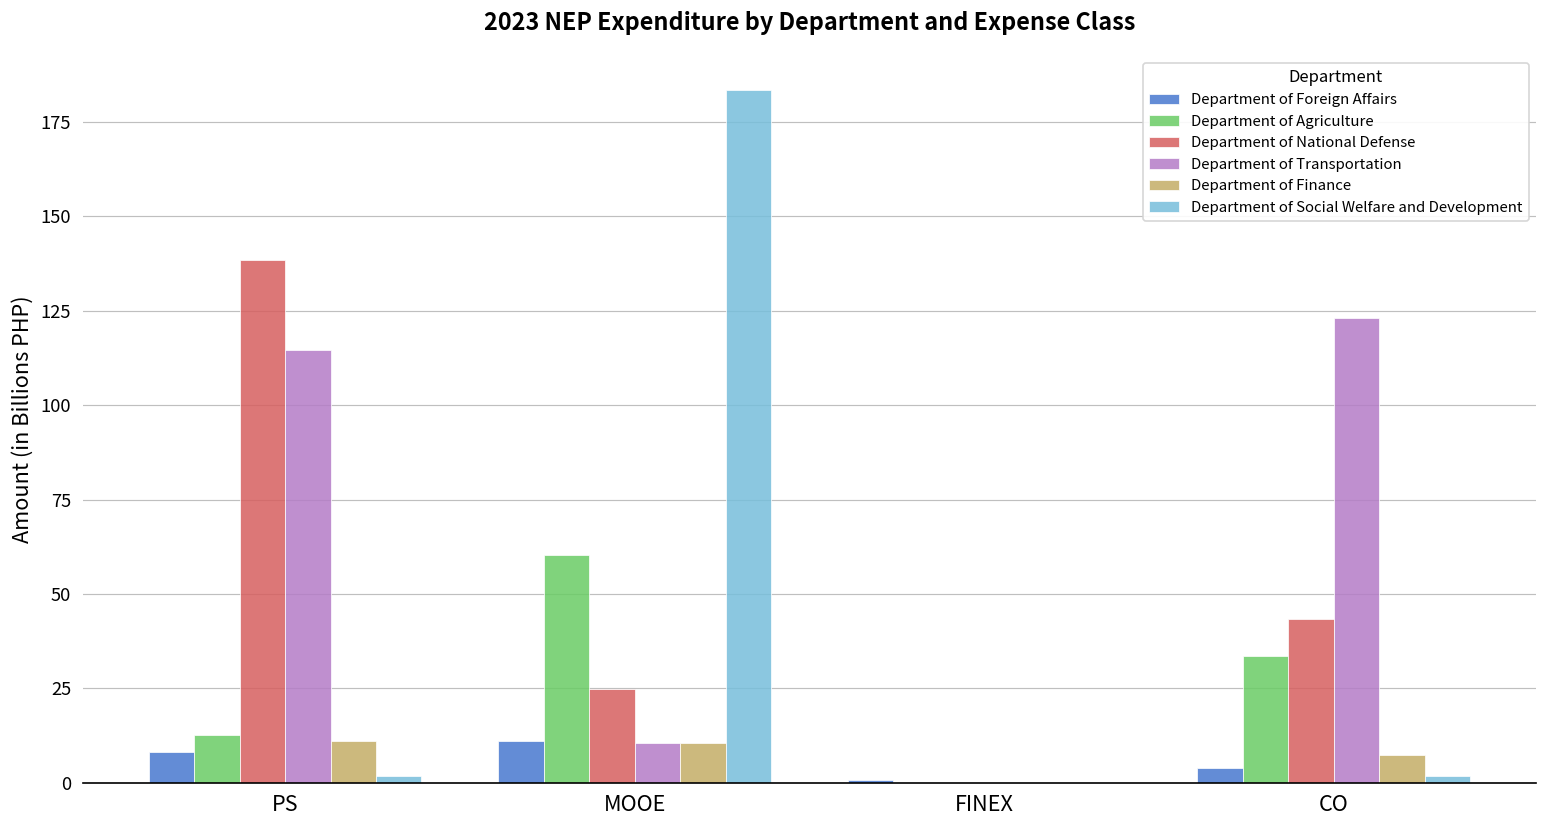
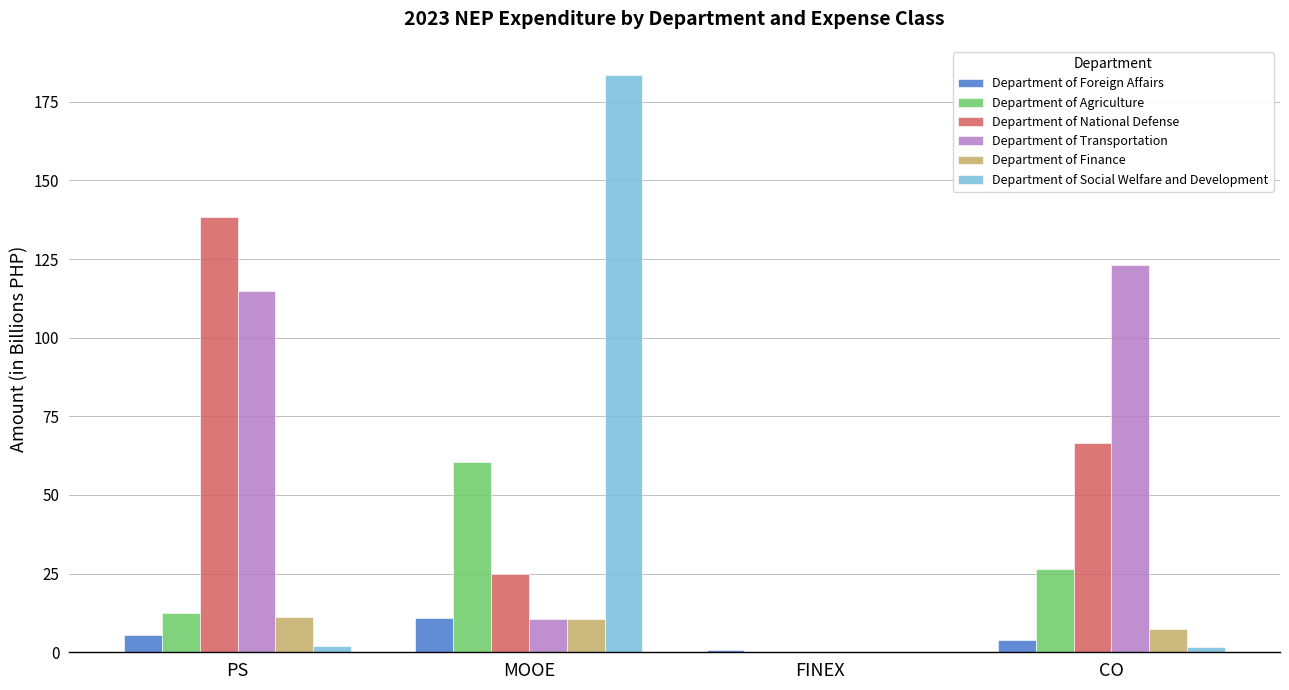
Department of Foreign Affairs, PS: 8 -> 5
Department of Agriculture, CO: 34 -> 27
Department of National Defense, CO: 43 -> 66
